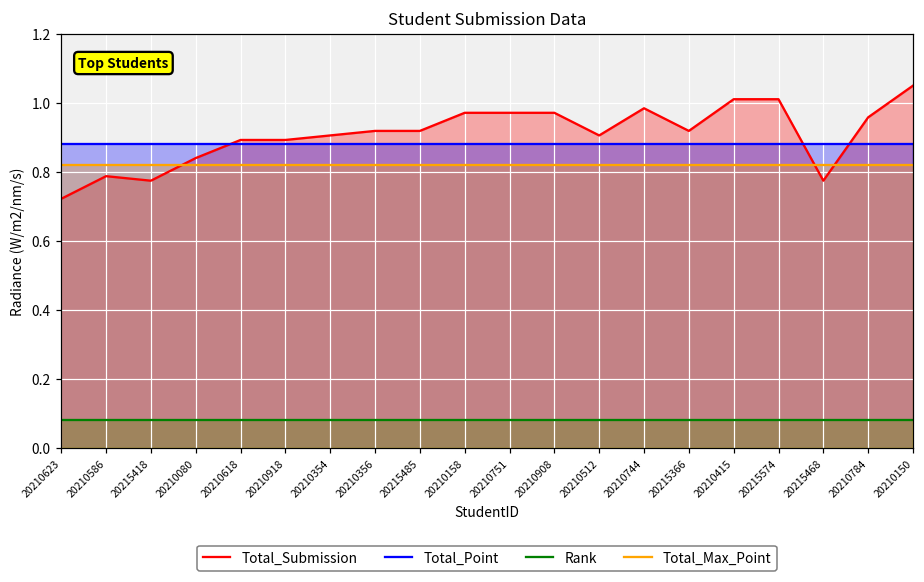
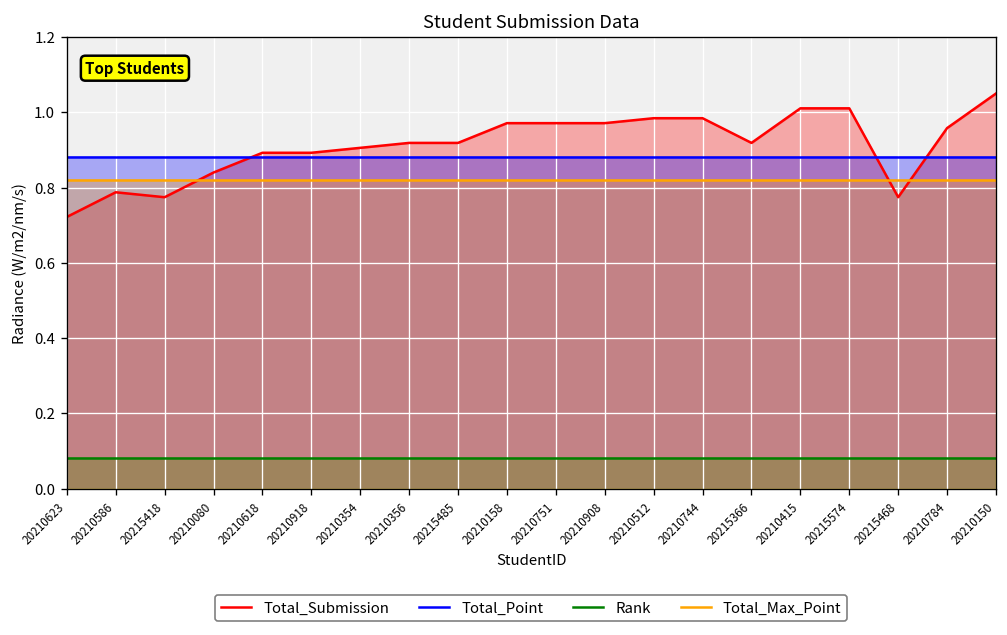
Total_Submission, 20210512: 0.91 -> 0.98
